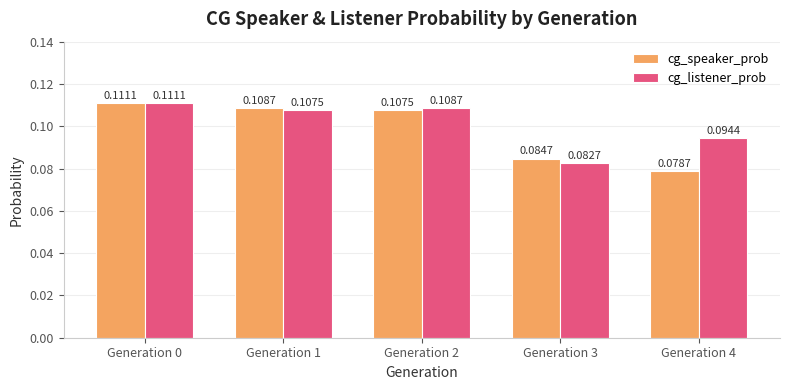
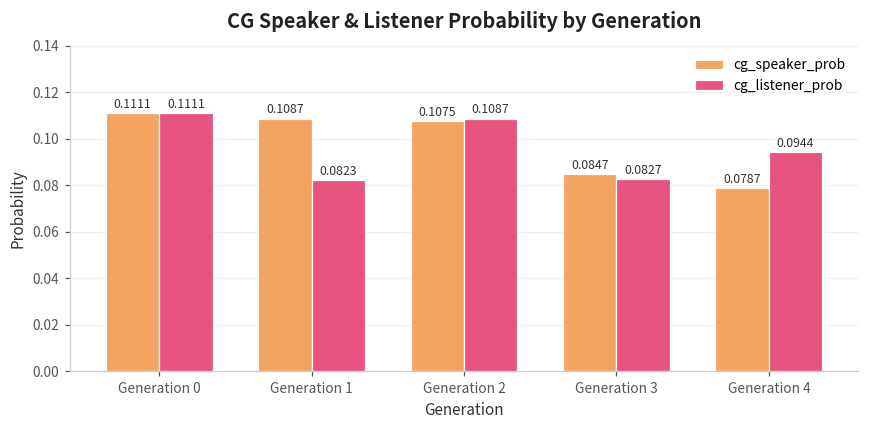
cg_listener_prob, Generation 1: 0.1075 -> 0.0823
